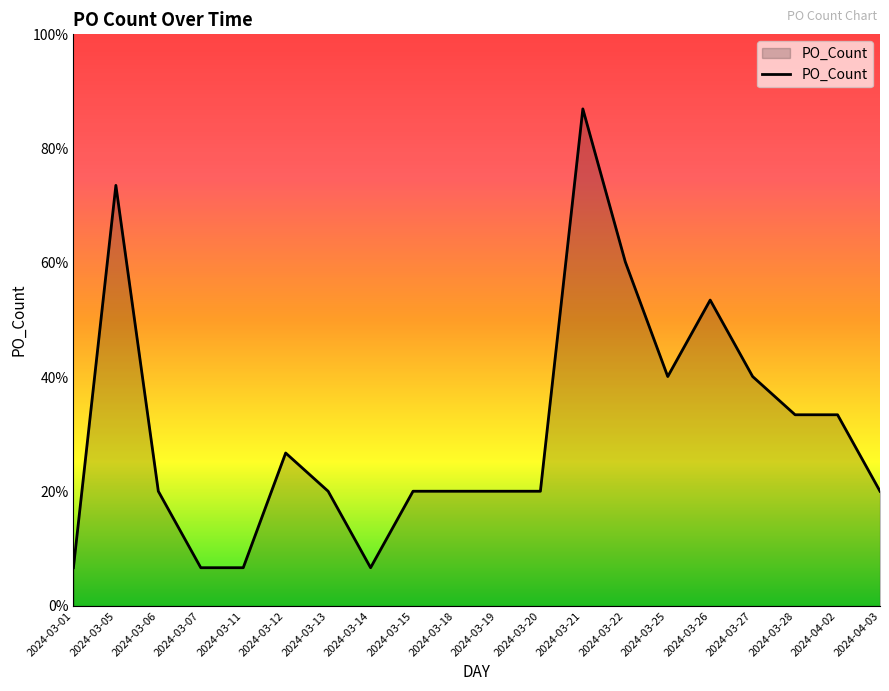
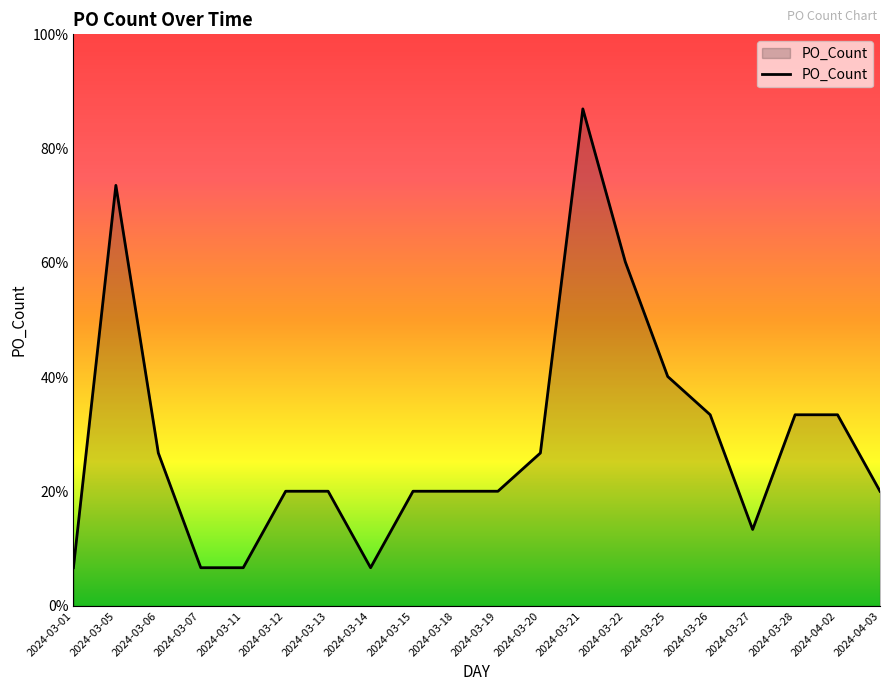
2024-03-06: 20% -> 27%
2024-03-12: 27% -> 20%
2024-03-20: 20% -> 27%
2024-03-26: 54% -> 33%
2024-03-27: 40% -> 13%
